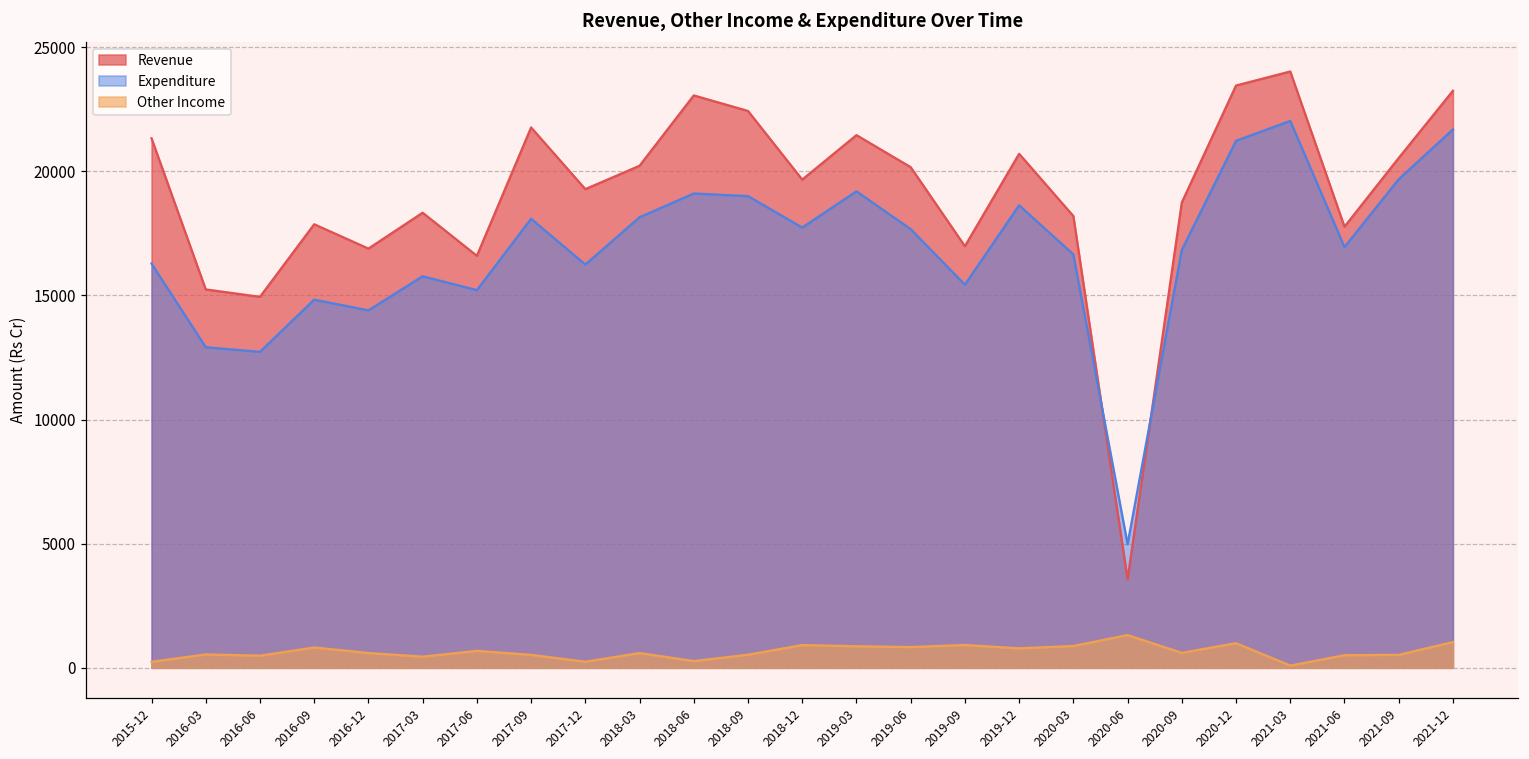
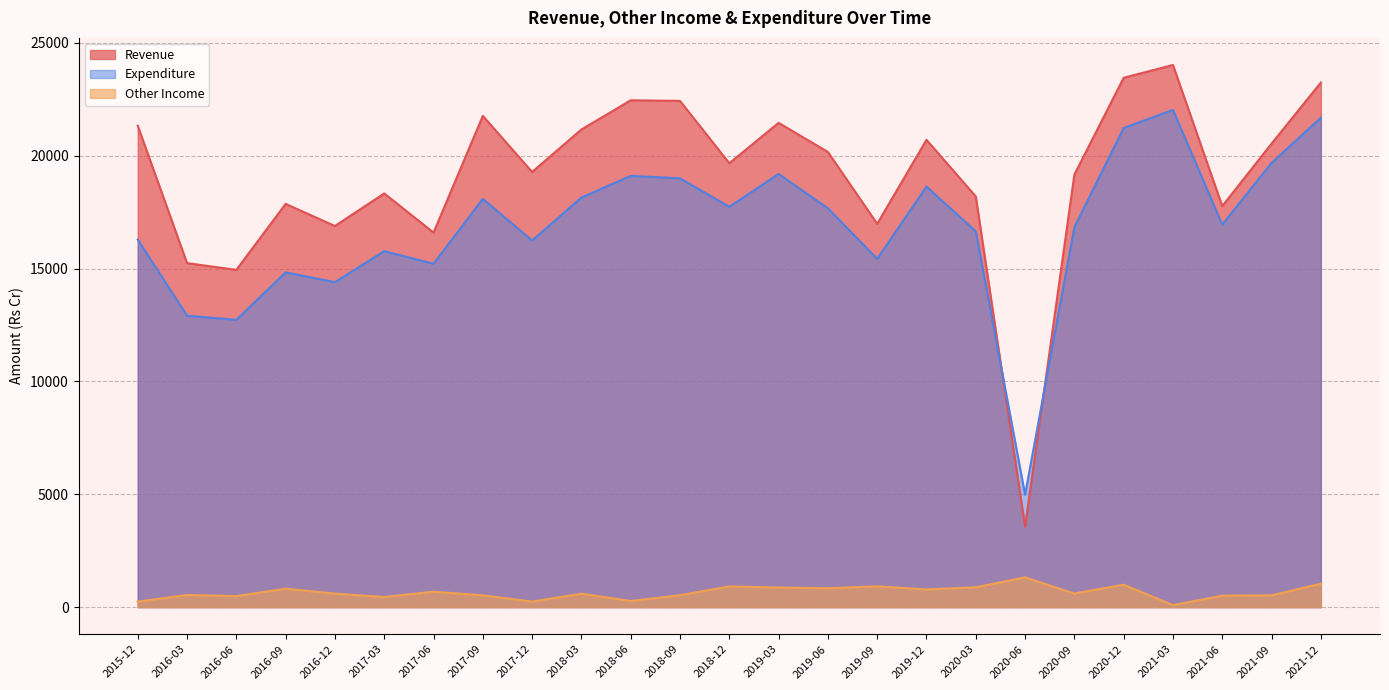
Revenue, 2018-03: 20200 -> 21200
Revenue, 2018-06: 23100 -> 22500
Revenue, 2020-09: 18700 -> 19200
